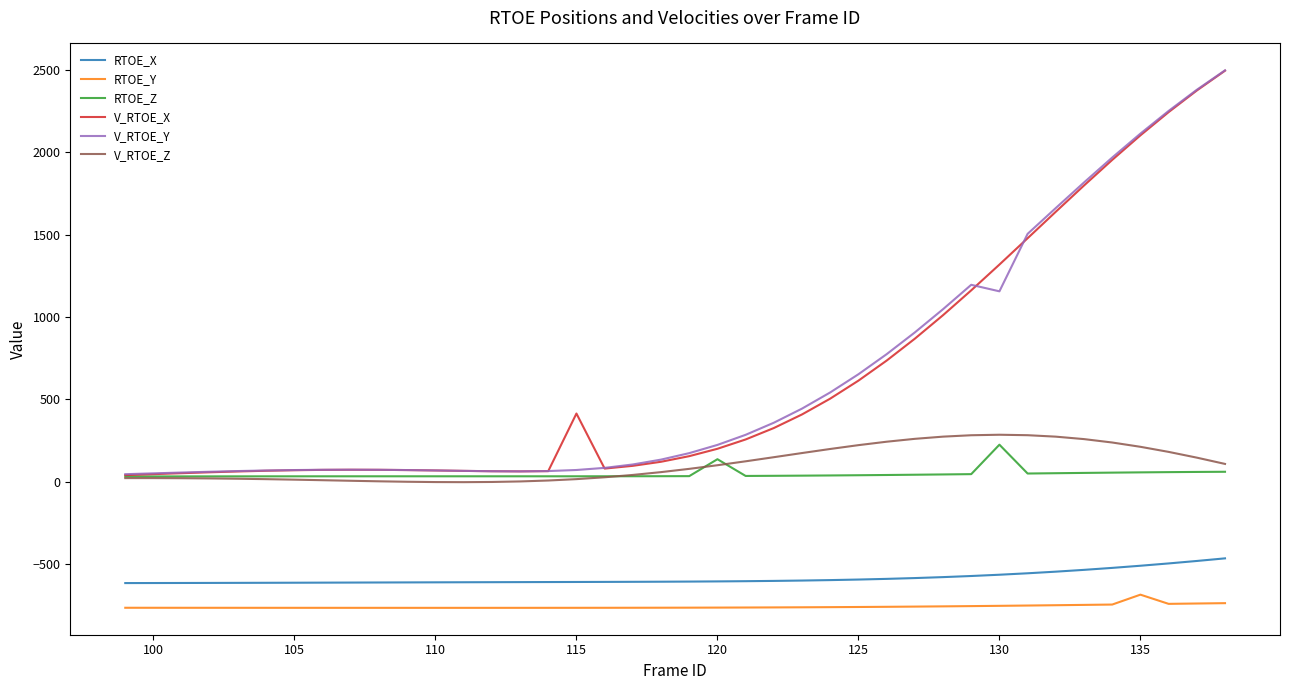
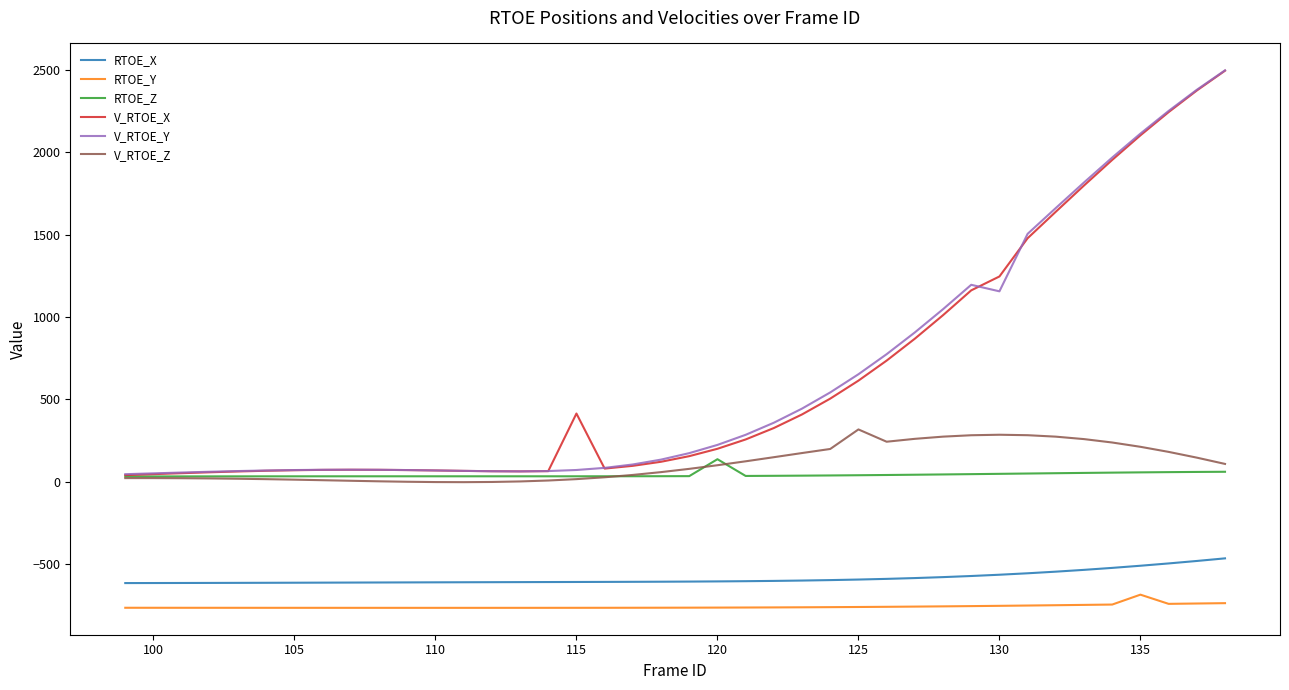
V_RTOE_Z, 125: 220 -> 320
RTOE_Z, 130: 220 -> 50
V_RTOE_X, 130: 1320 -> 1250
